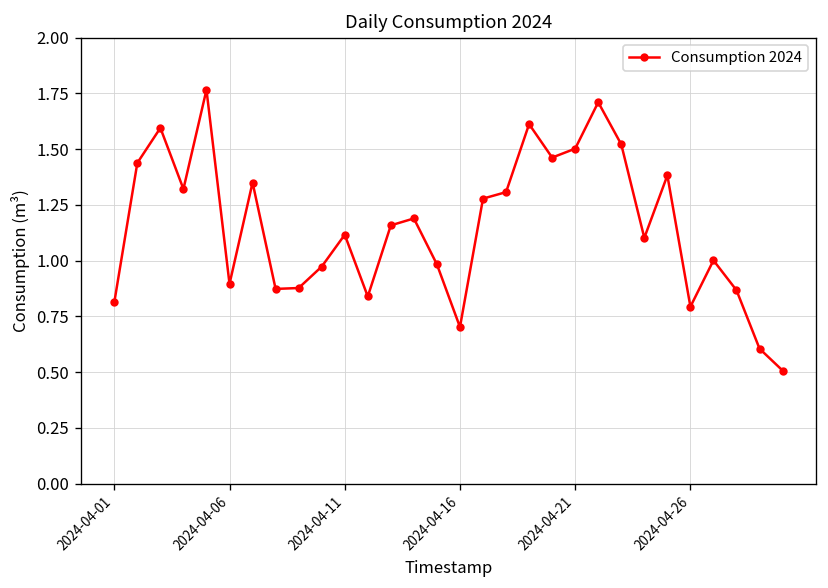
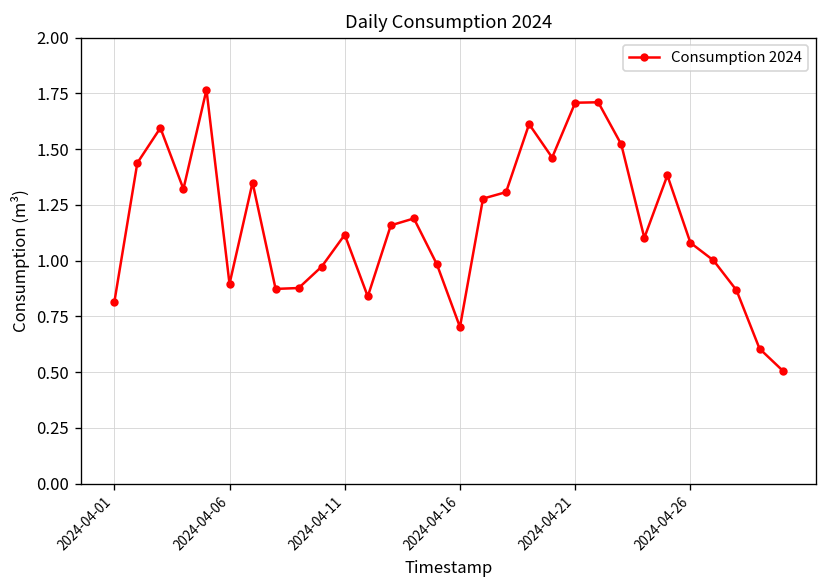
2024-04-21: 1.50 -> 1.71
2024-04-26: 0.79 -> 1.08
